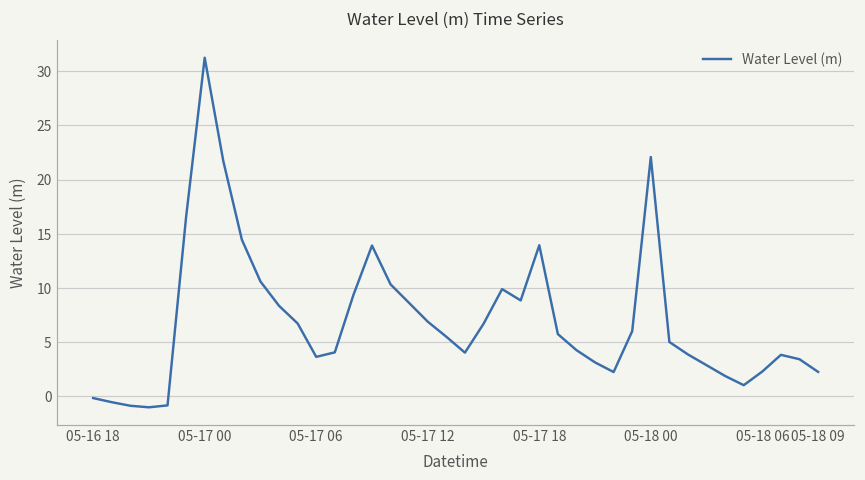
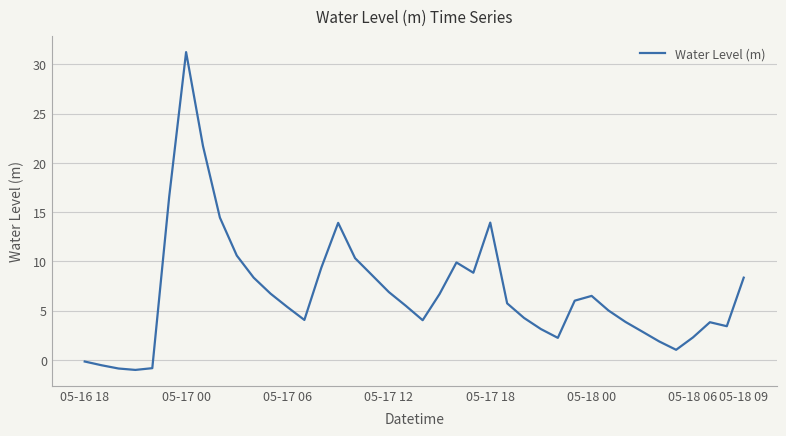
05-17 06: 4 -> 5
05-18 00: 22 -> 7
05-18 09: 2 -> 8
